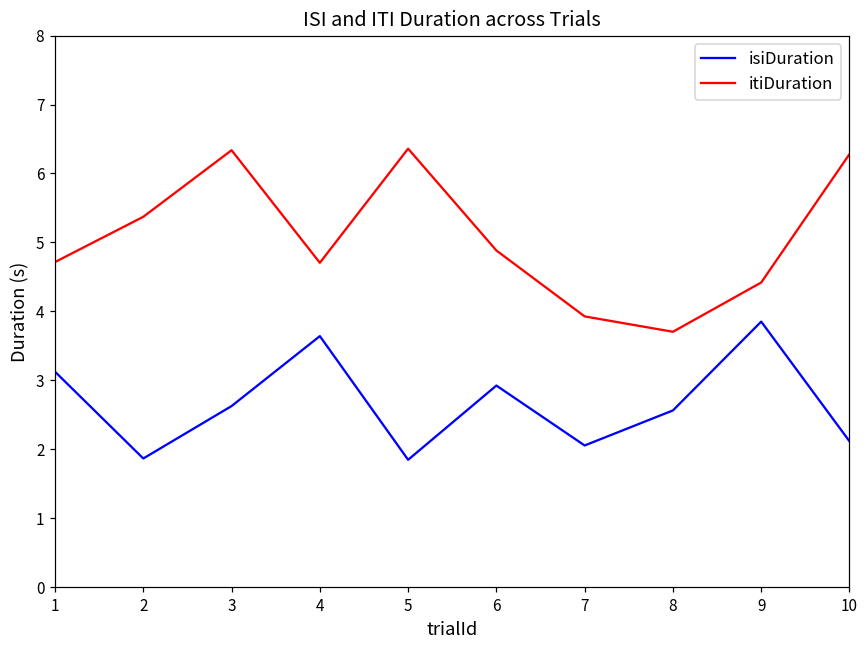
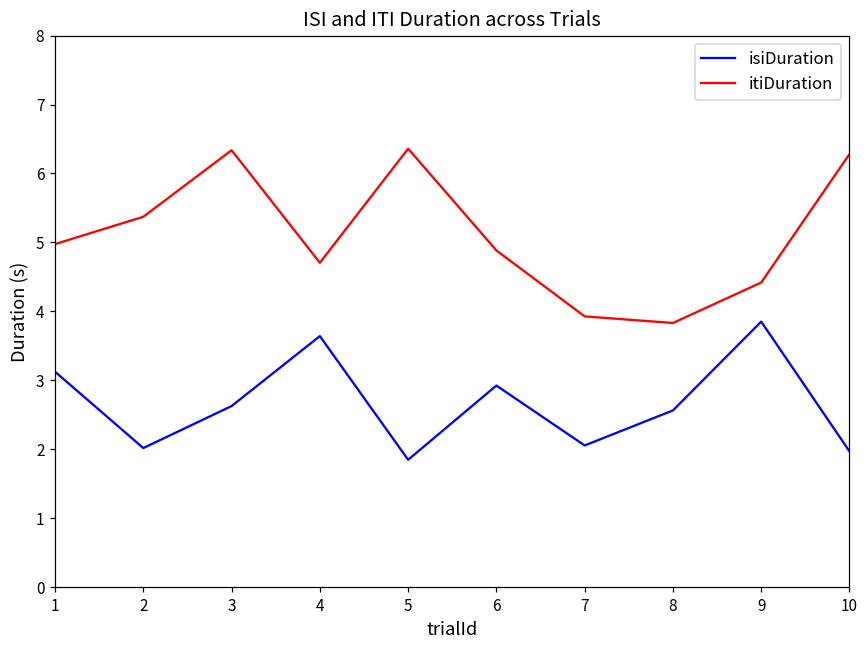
itiDuration, 1: 4.7 -> 5.0
isiDuration, 2: 1.9 -> 2.0
itiDuration, 8: 3.7 -> 3.8
isiDuration, 10: 2.1 -> 2.0
